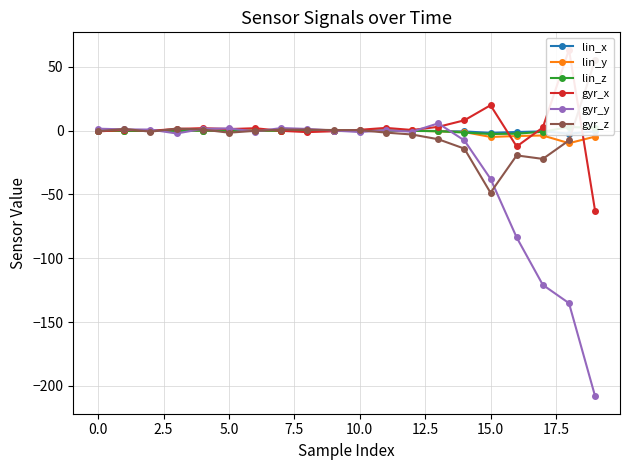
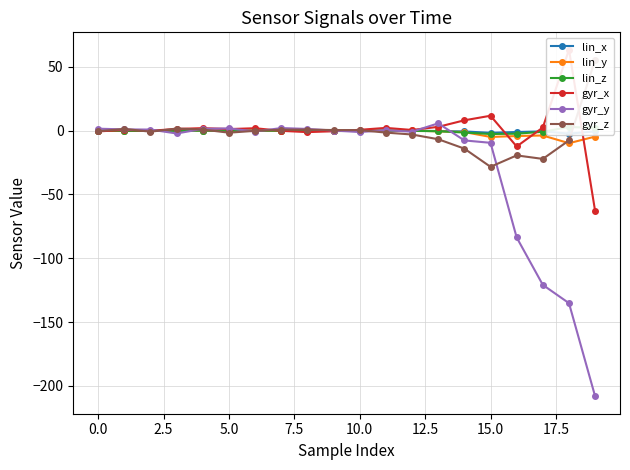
gyr_x, 15.0: 20 -> 12
gyr_y, 15.0: -38 -> -10
gyr_z, 15.0: -49 -> -28
